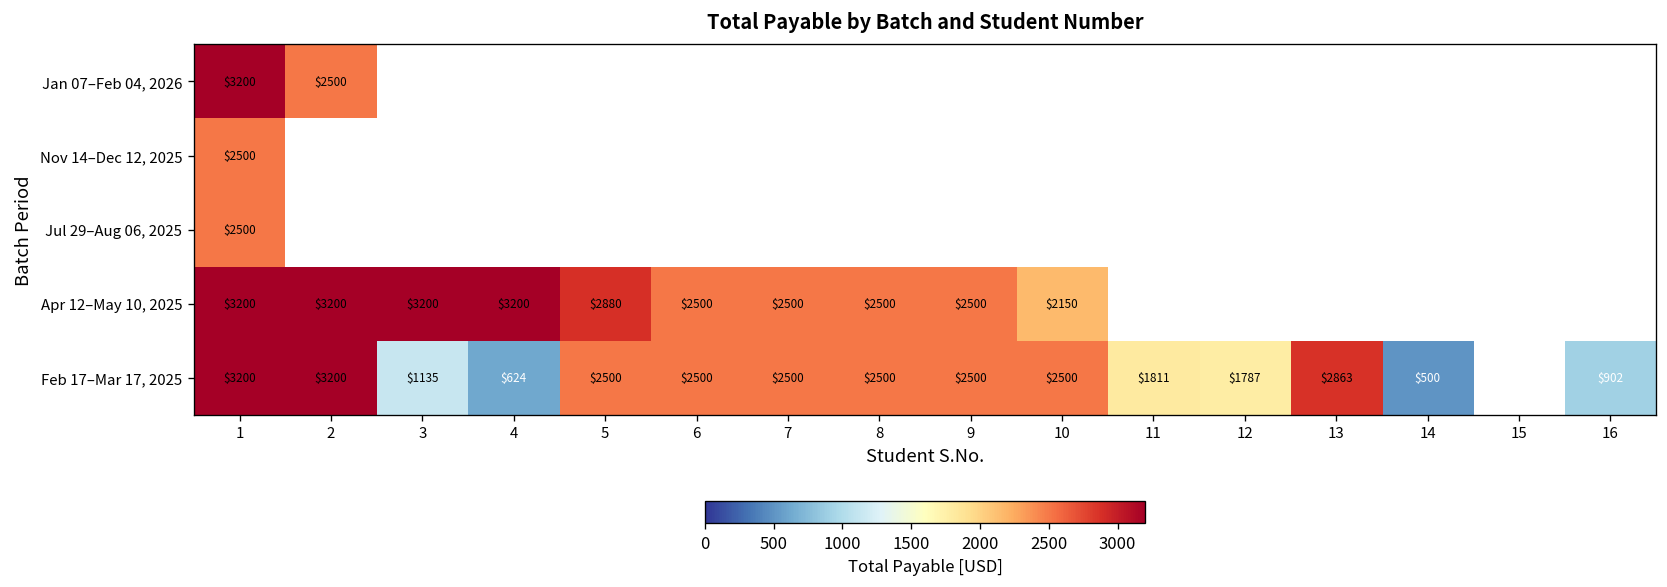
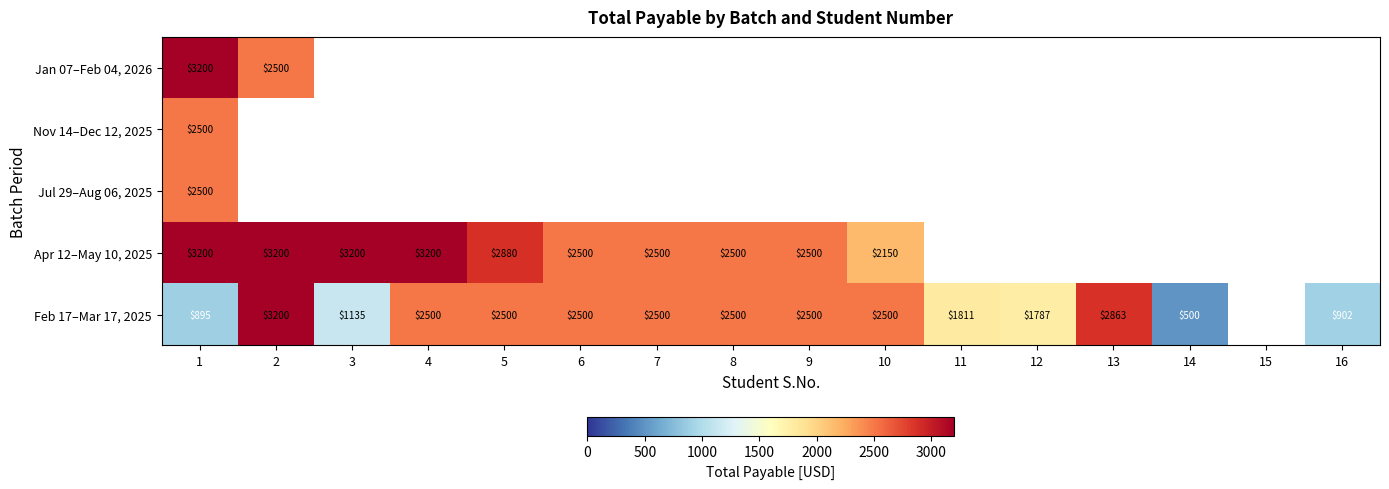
Feb 17–Mar 17, 2025, 1: $3200 -> $895
Feb 17–Mar 17, 2025, 4: $624 -> $2500
